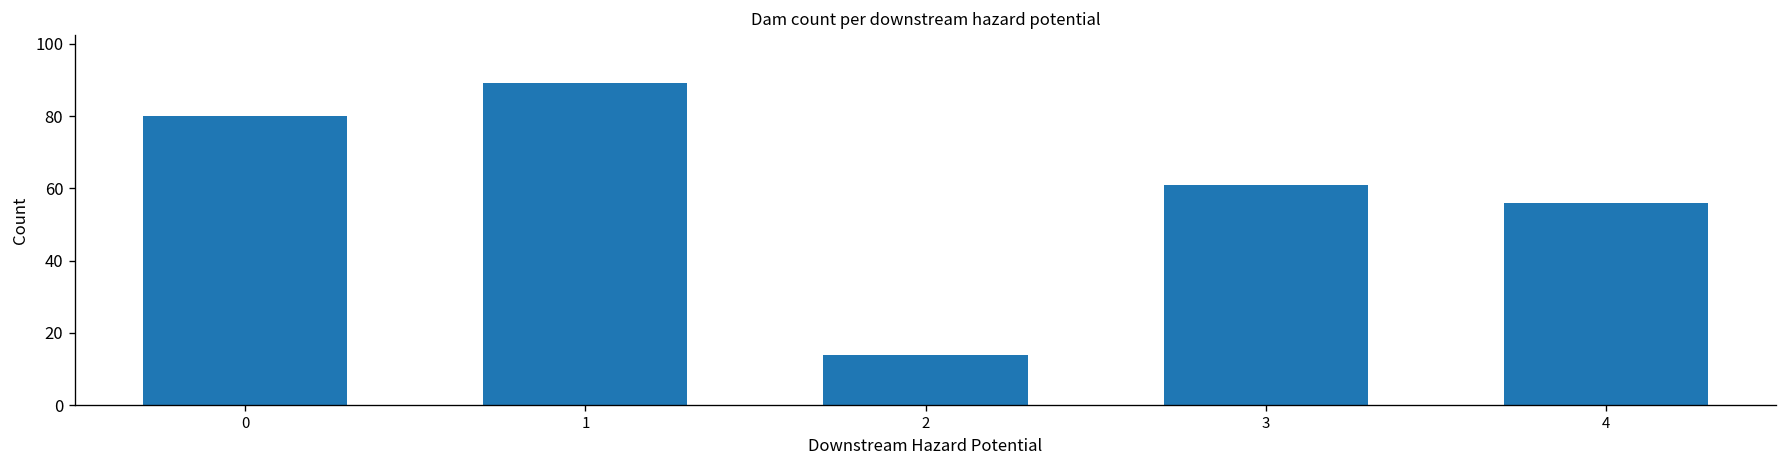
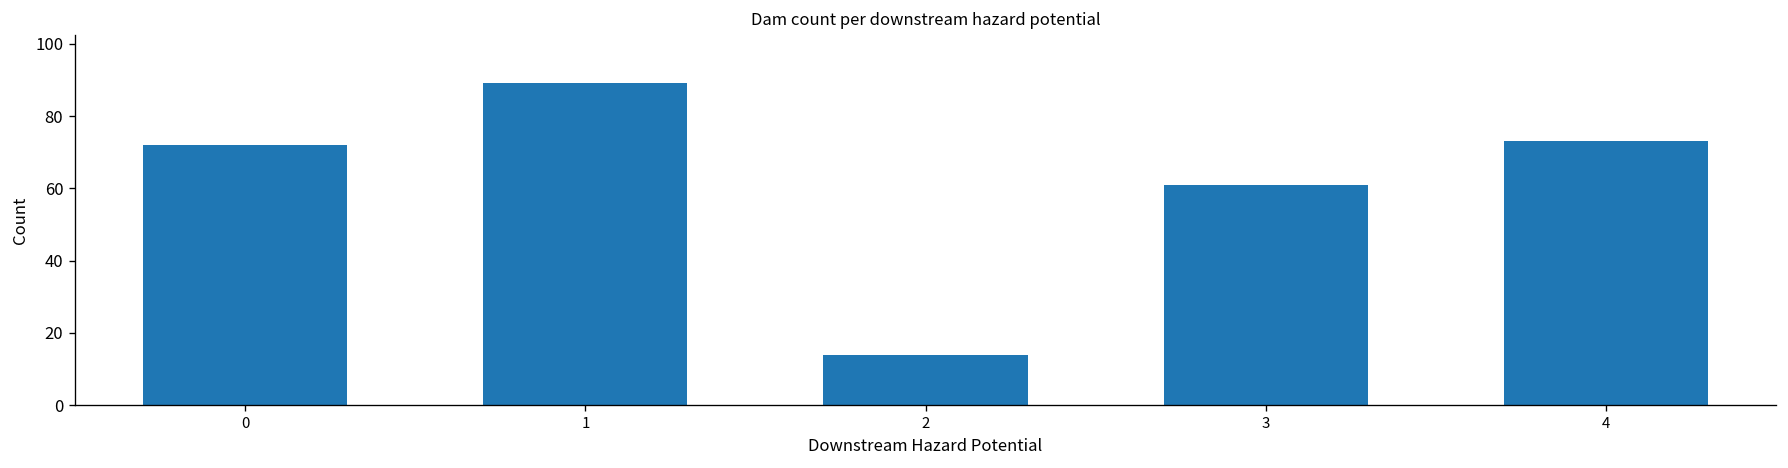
0: 80 -> 72
4: 56 -> 73
